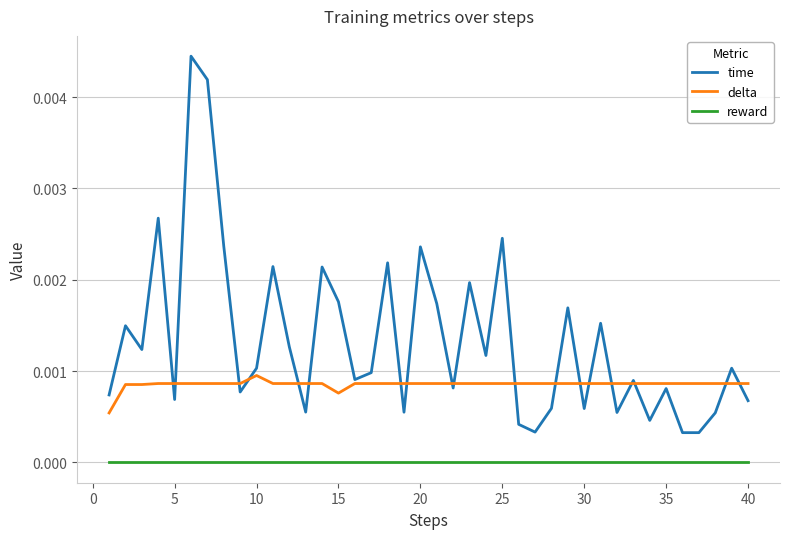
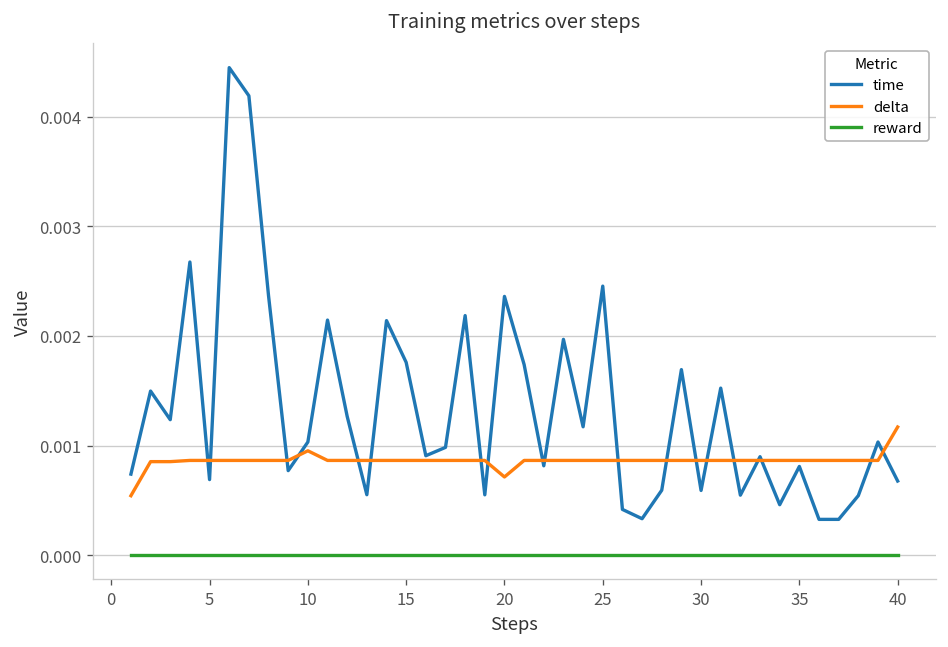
delta, 15: 0.0008 -> 0.0009
delta, 20: 0.0009 -> 0.0007
delta, 40: 0.0009 -> 0.0012
